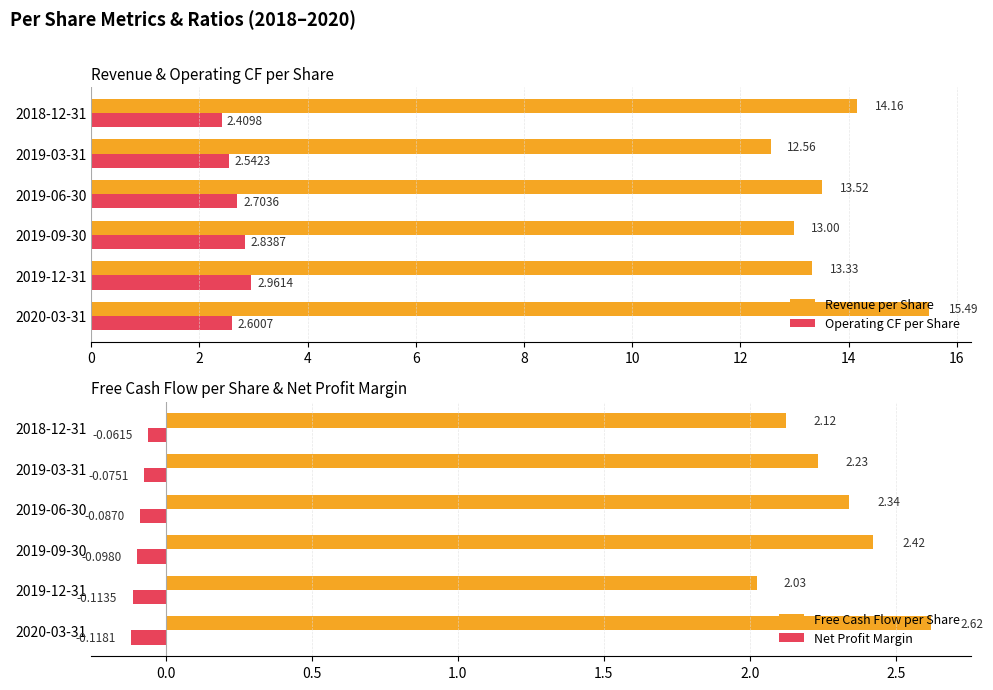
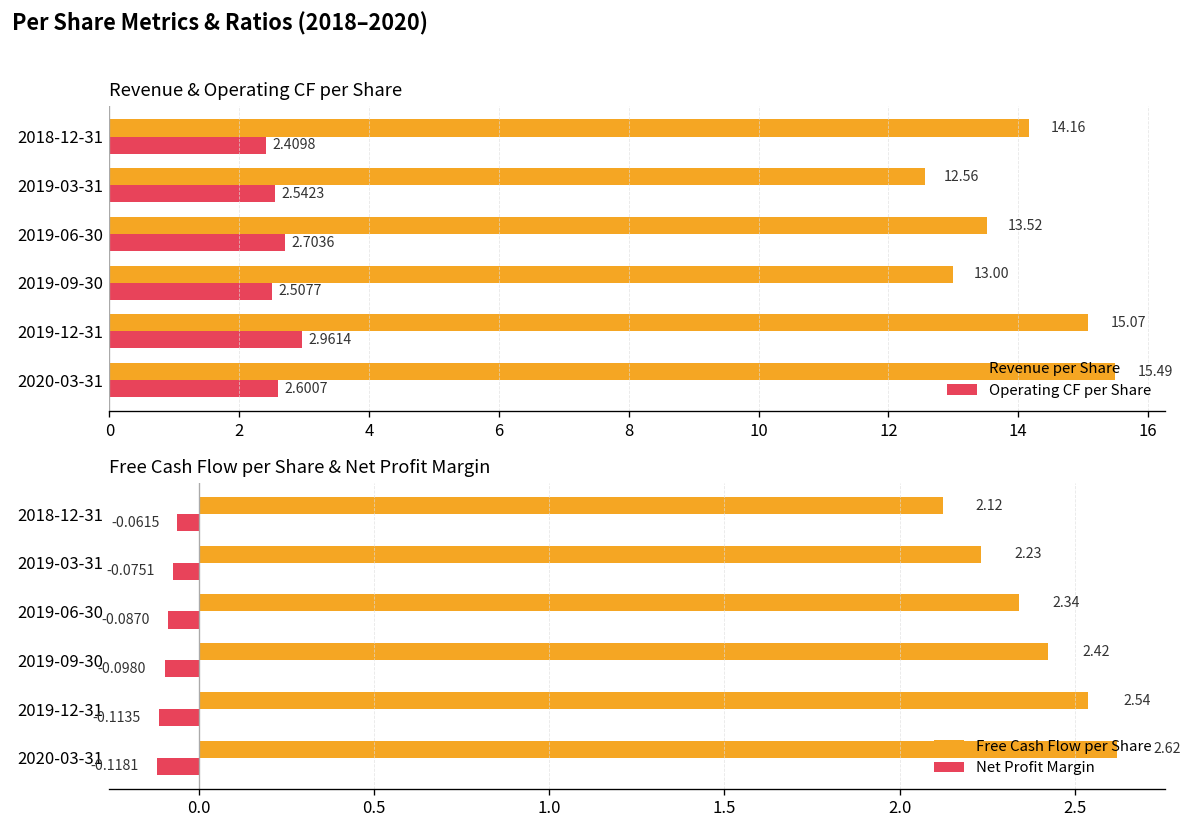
Revenue & Operating CF per Share, Operating CF per Share, 2019-09-30: 2.8387 -> 2.5077
Revenue & Operating CF per Share, Revenue per Share, 2019-12-31: 13.33 -> 15.07
Free Cash Flow per Share & Net Profit Margin, Free Cash Flow per Share, 2019-12-31: 2.03 -> 2.54
